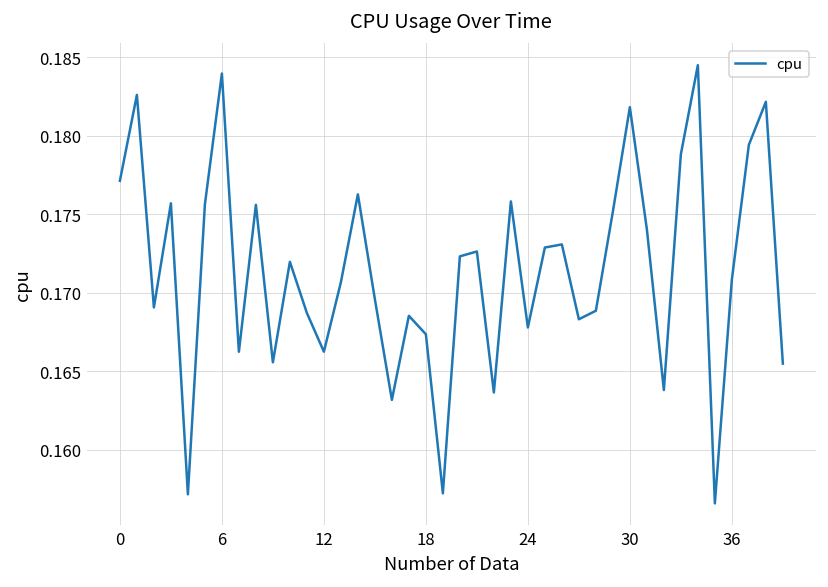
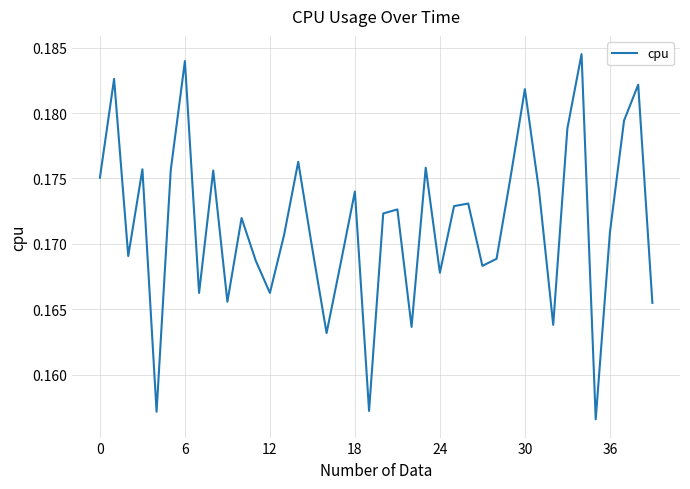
0: 0.1771 -> 0.1751
18: 0.1674 -> 0.1740
